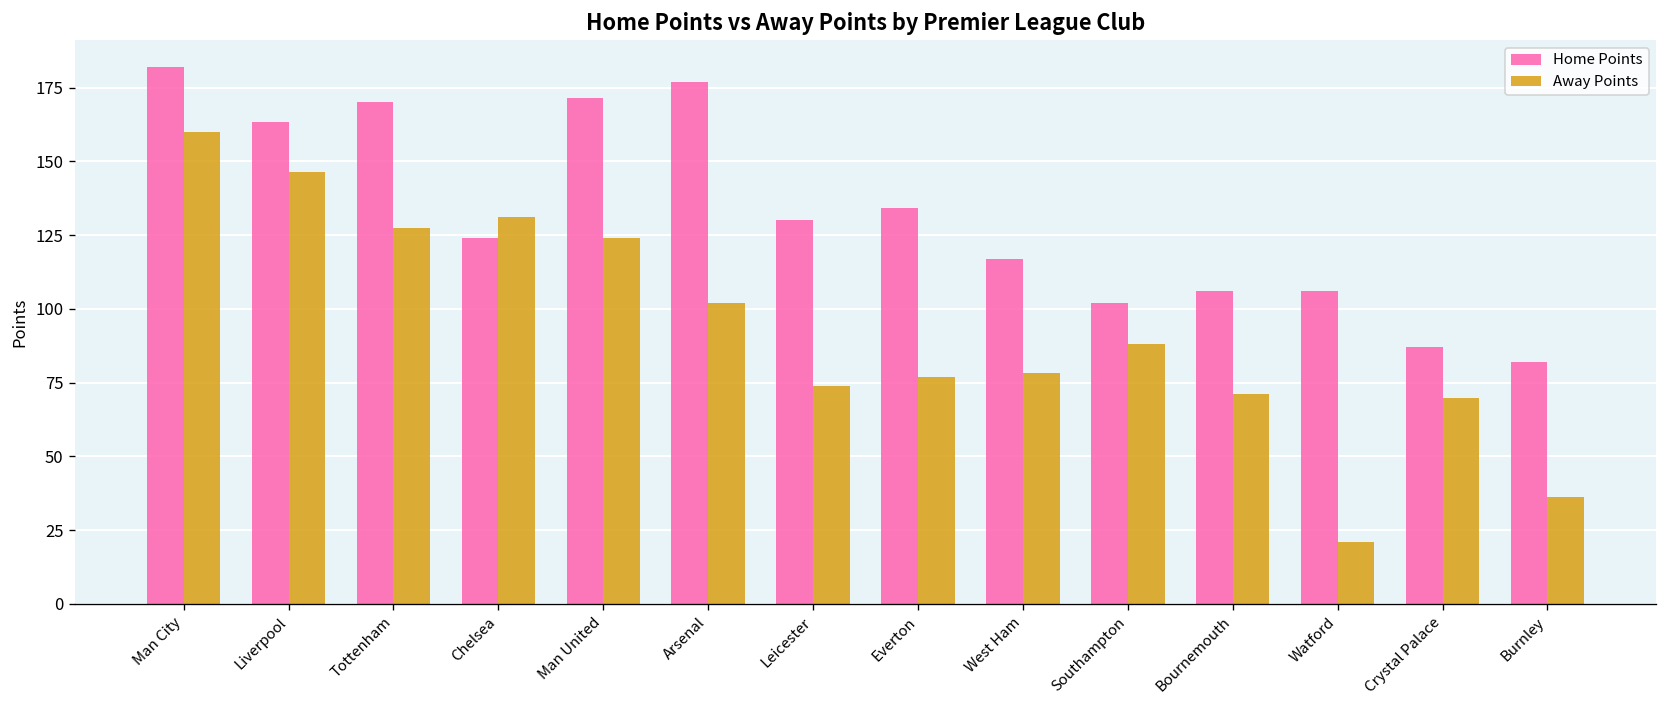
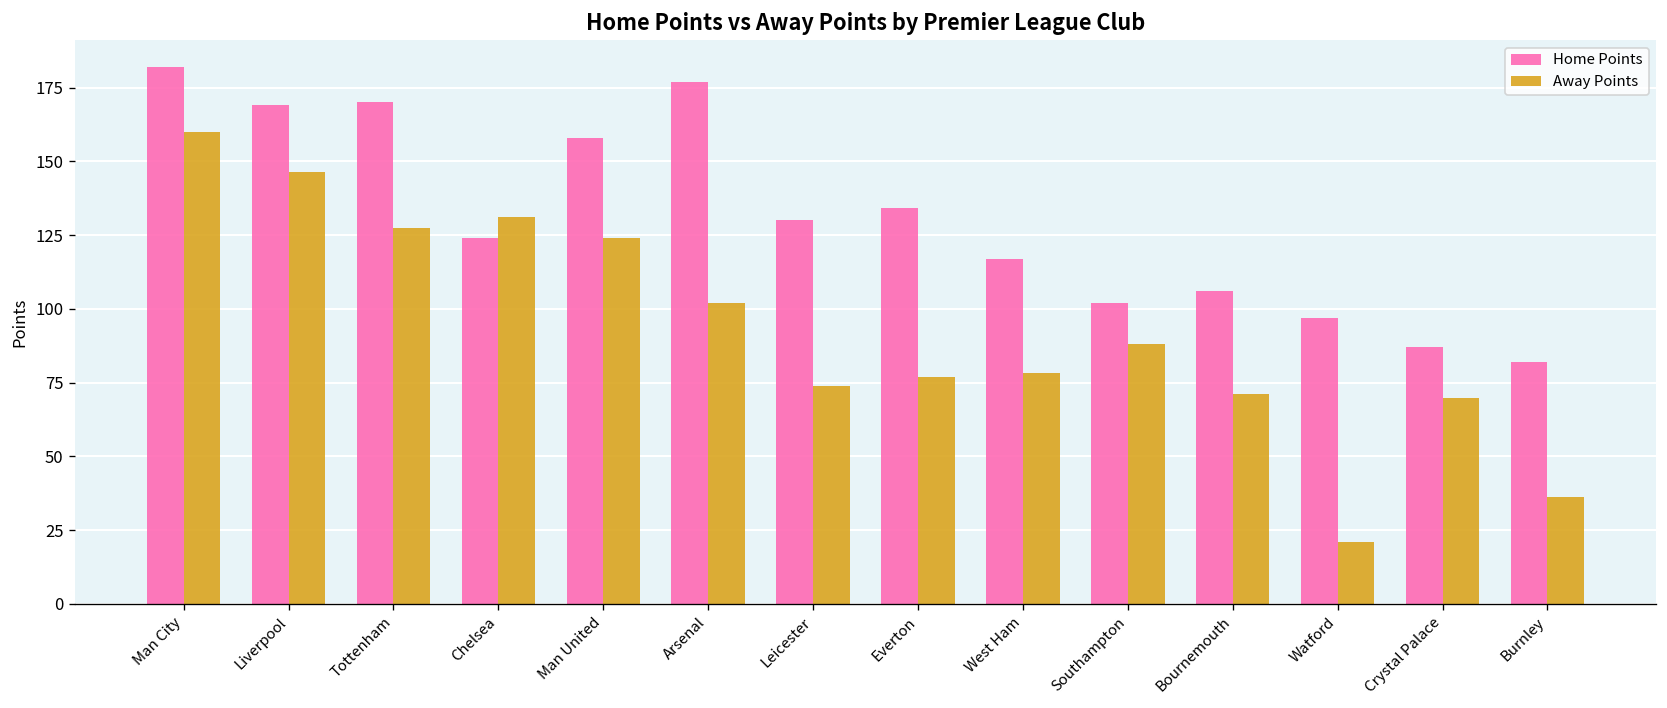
Home Points, Liverpool: 163 -> 169
Home Points, Man United: 171 -> 158
Home Points, Watford: 106 -> 97
